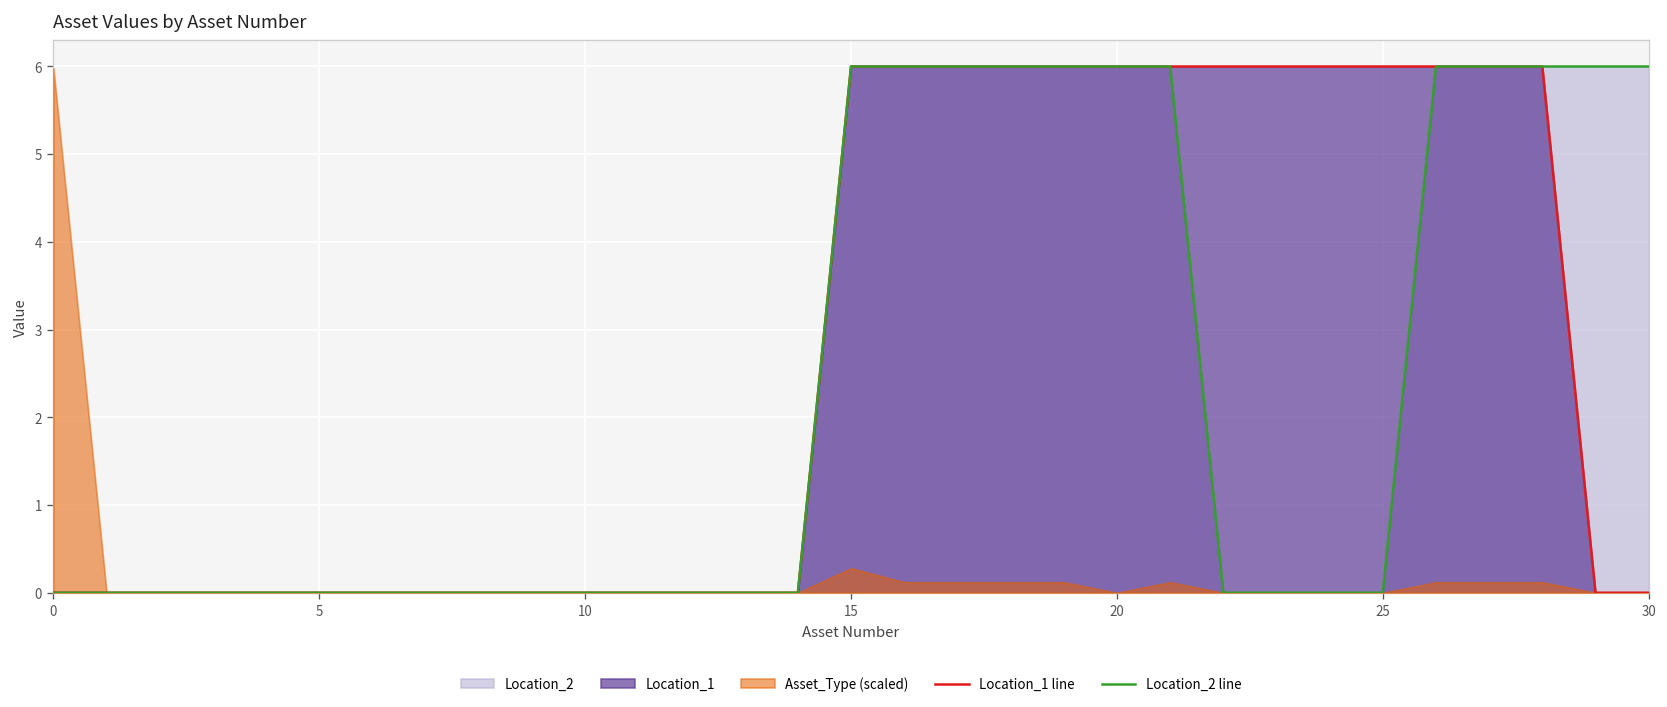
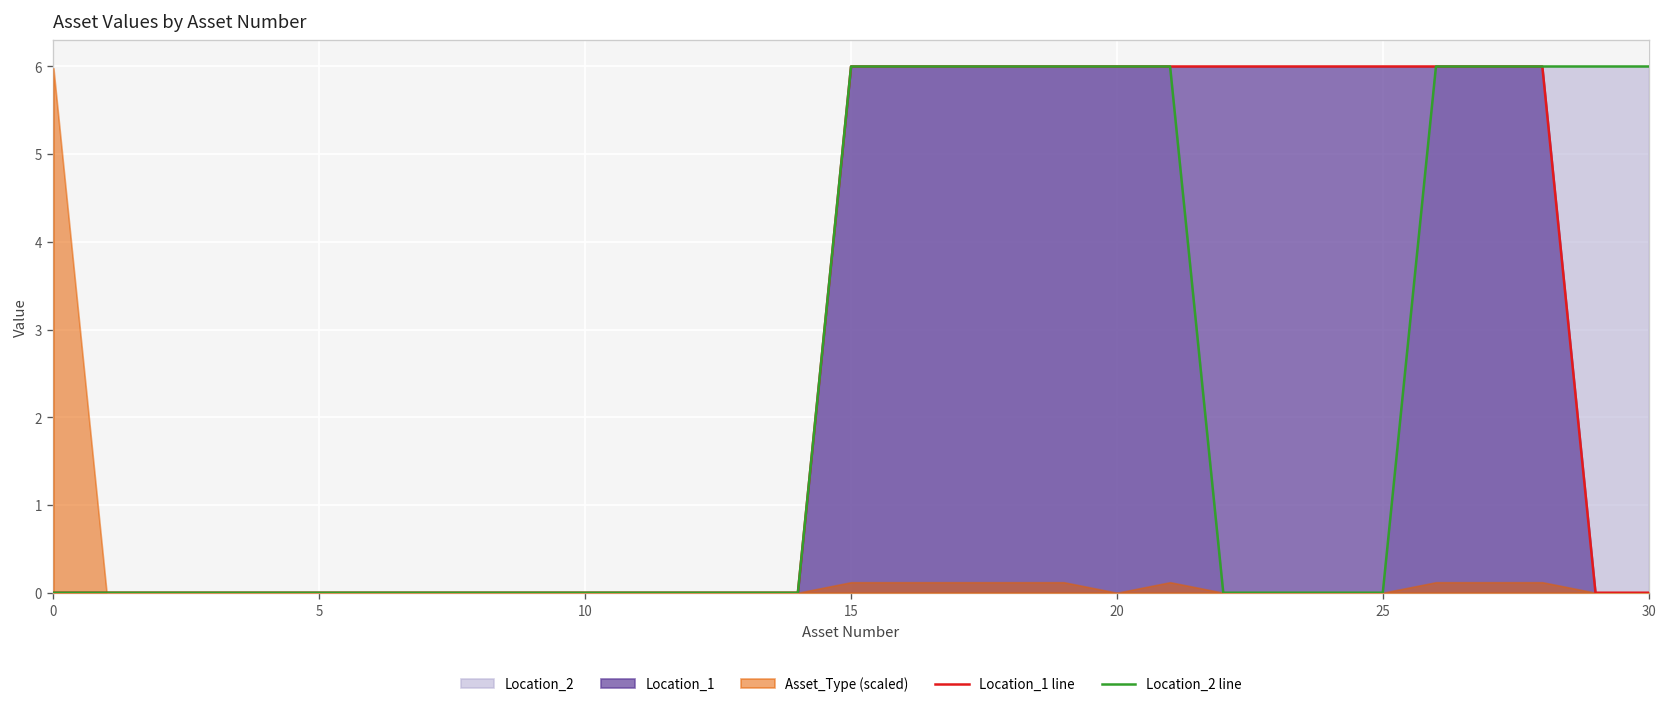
Asset_Type (scaled), 15: 0.3 -> 0.1
